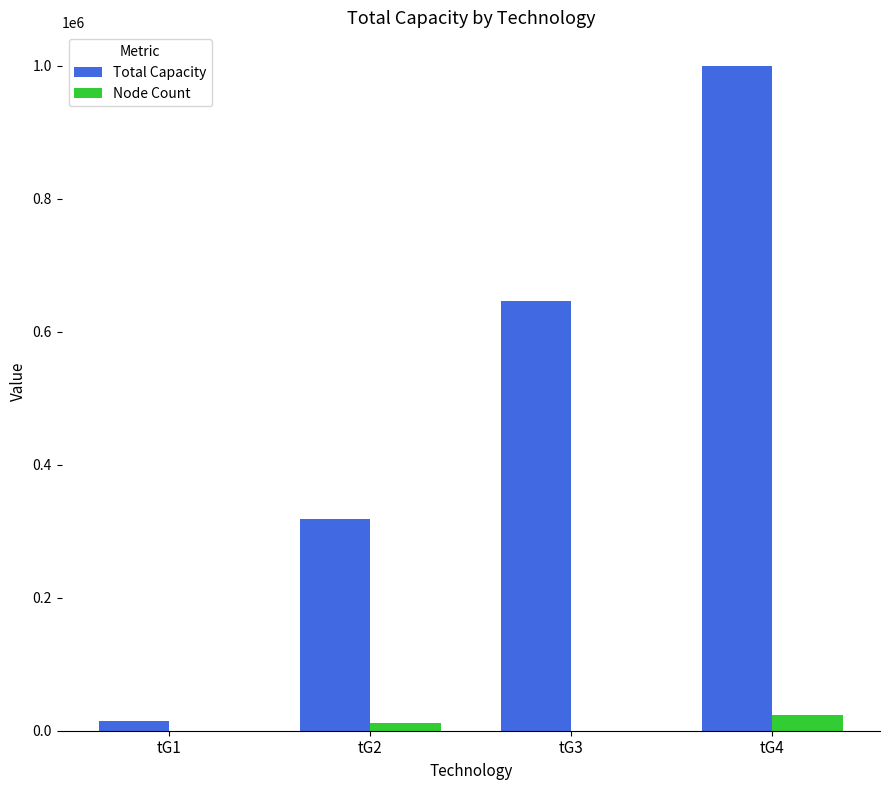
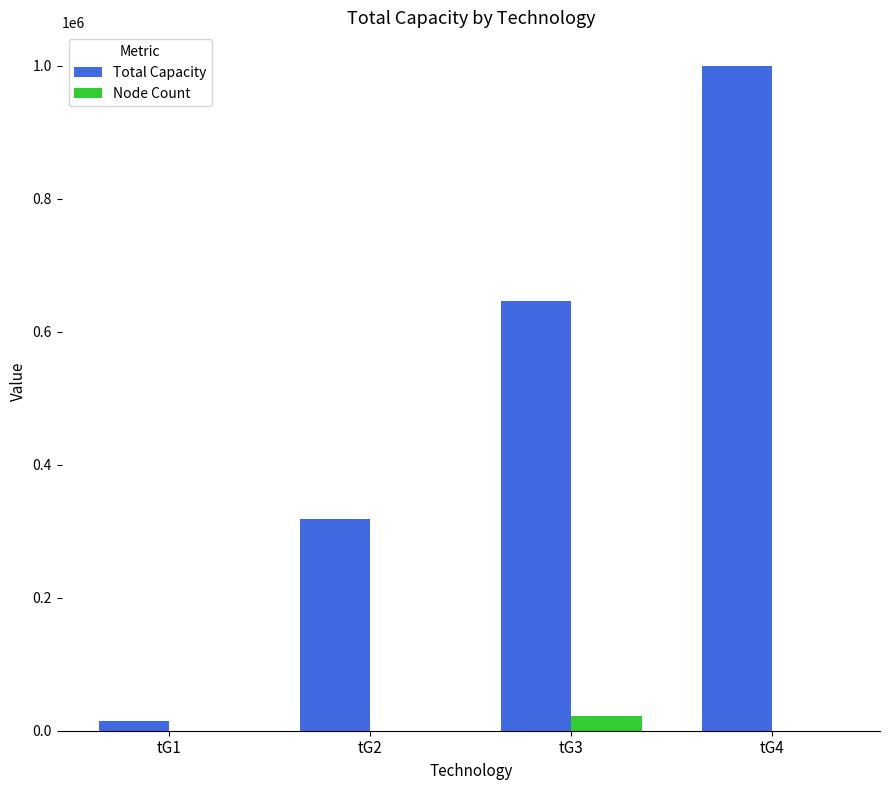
Node Count, tG2: 10000 -> 0
Node Count, tG3: 0 -> 20000
Node Count, tG4: 20000 -> 0
